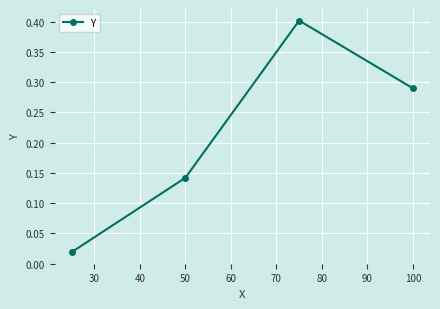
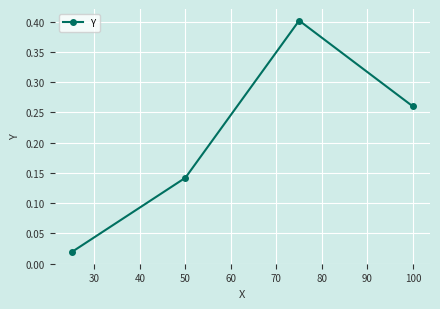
100: 0.29 -> 0.26
